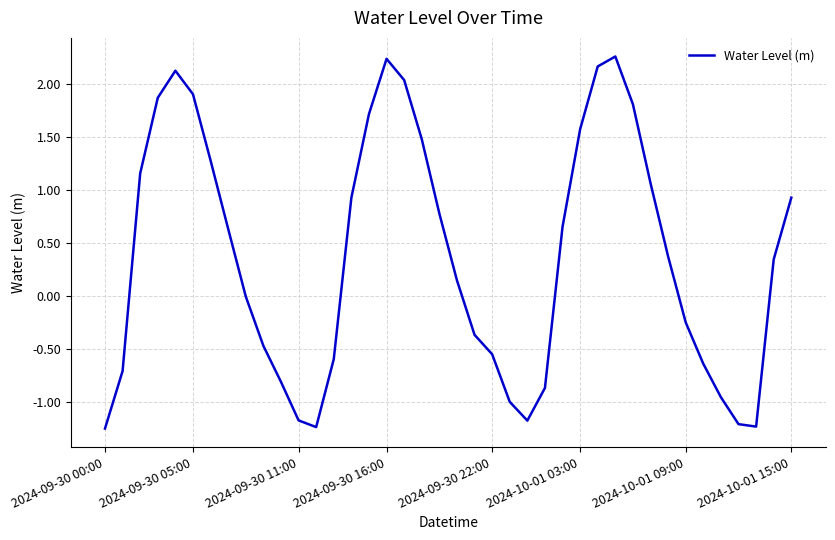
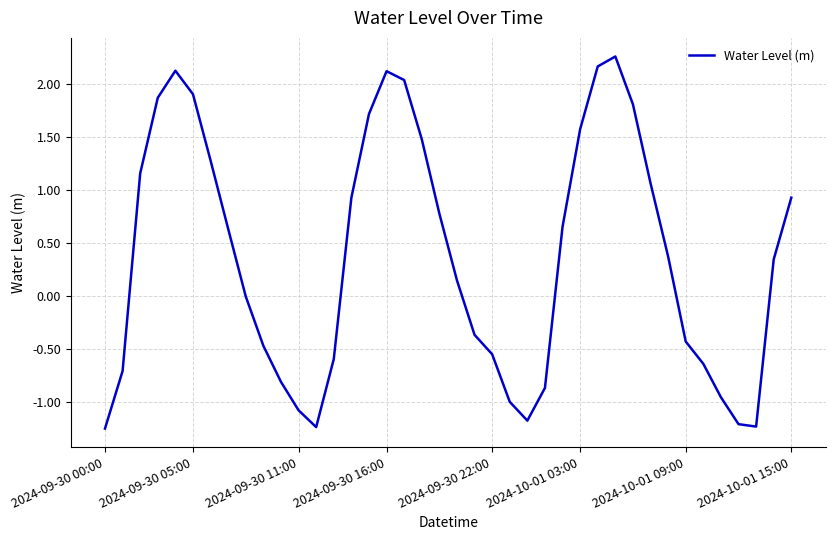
2024-09-30 11:00: -1.17 -> -1.07
2024-09-30 16:00: 2.24 -> 2.13
2024-10-01 09:00: -0.25 -> -0.43
